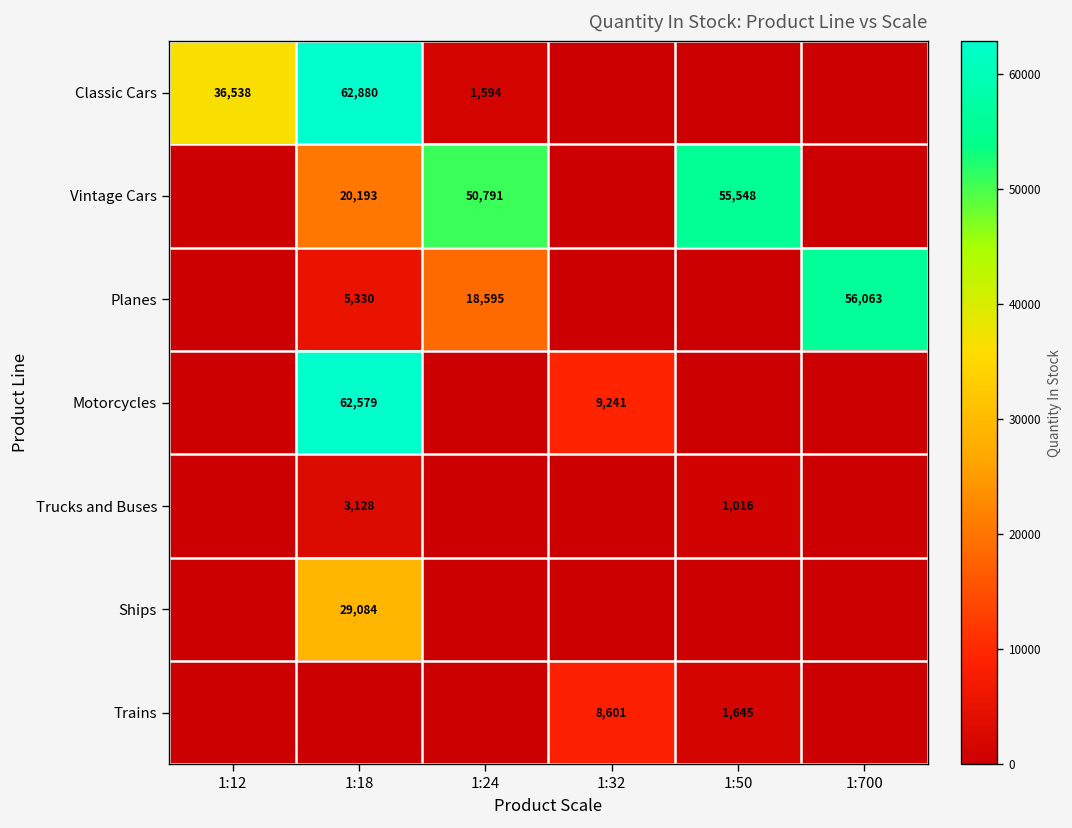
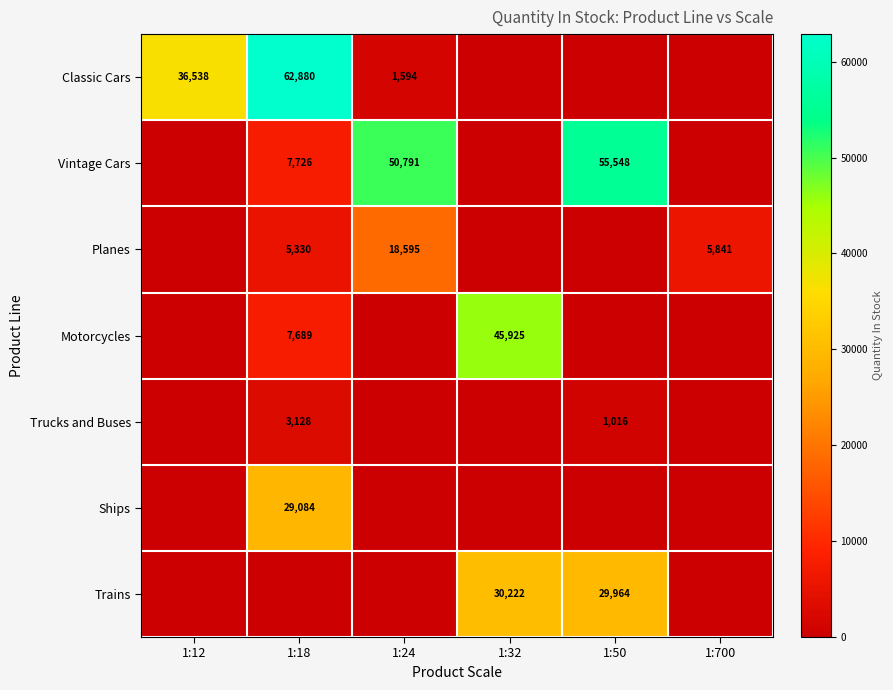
Vintage Cars, 1:18: 20,193 -> 7,726
Planes, 1:700: 56,063 -> 5,841
Motorcycles, 1:18: 62,579 -> 7,689
Motorcycles, 1:32: 9,241 -> 45,925
Trains, 1:32: 8,601 -> 30,222
Trains, 1:50: 1,645 -> 29,964
